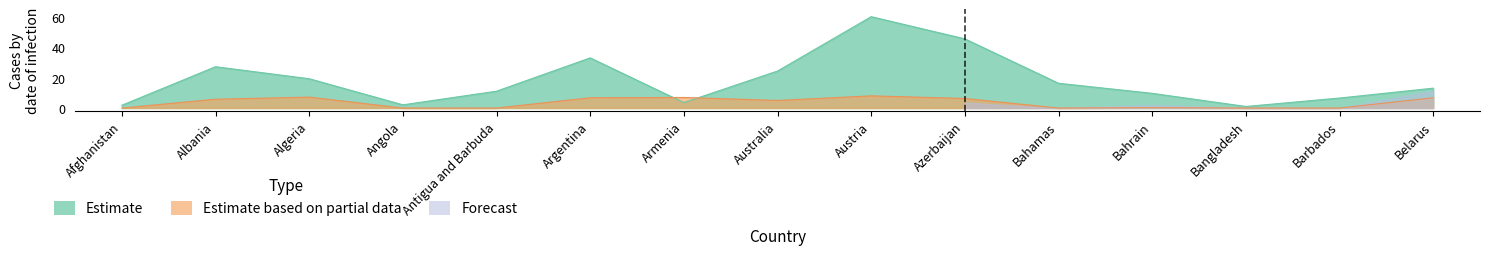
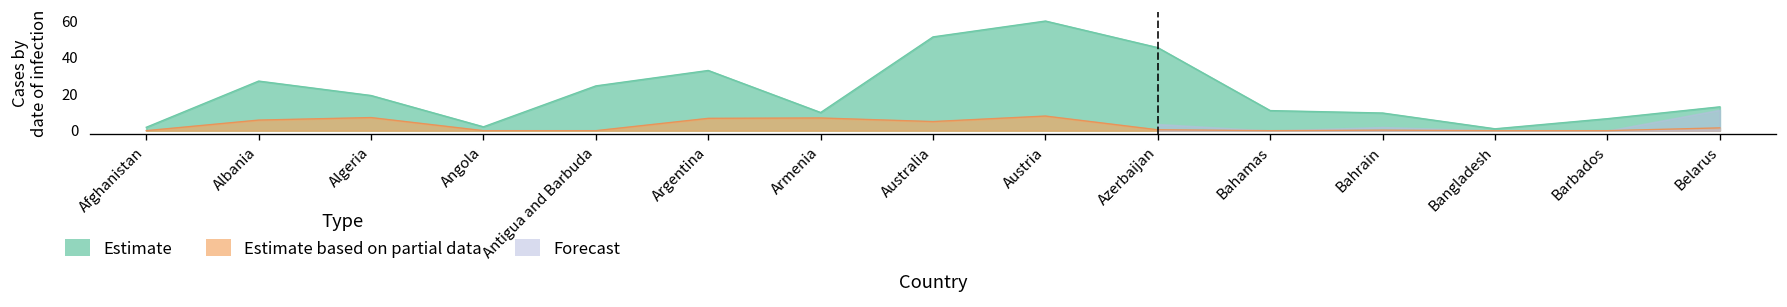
Estimate, Antigua and Barbuda: 11 -> 25
Estimate, Armenia: 4 -> 10
Estimate, Australia: 24 -> 51
Estimate based on partial data, Azerbaijan: 6 -> 0
Estimate, Bahamas: 16 -> 11
Estimate based on partial data, Belarus: 7 -> 2
